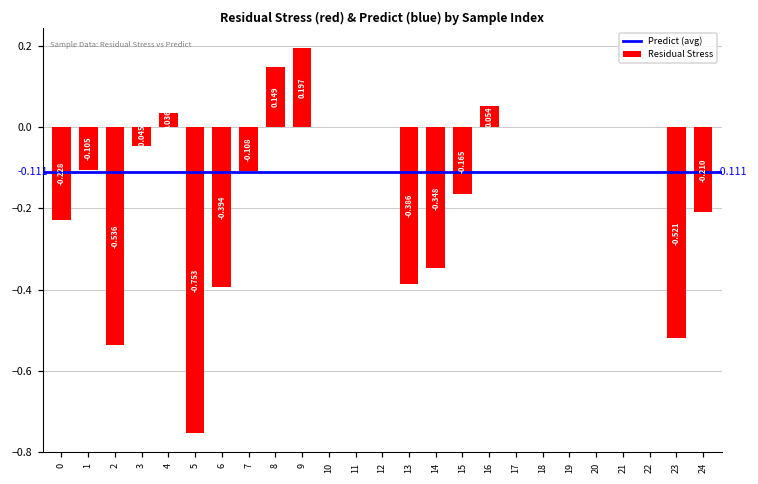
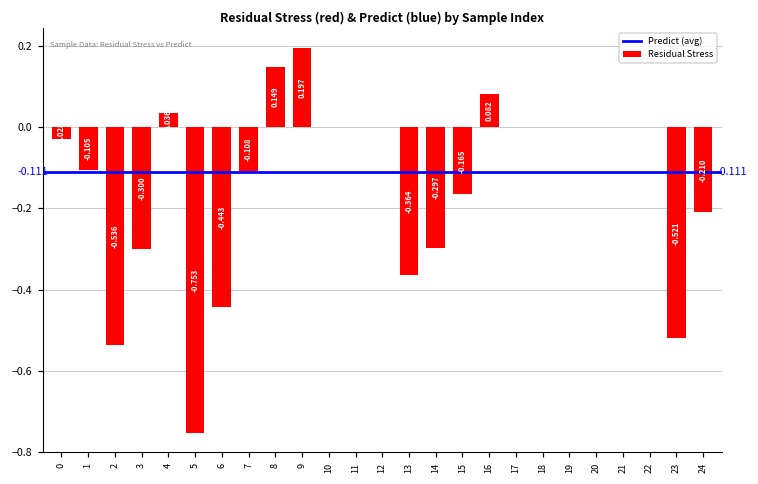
0: -0.23 -> -0.03
3: -0.045 -> -0.300
6: -0.394 -> -0.443
13: -0.386 -> -0.364
14: -0.348 -> -0.297
16: 0.054 -> 0.082
